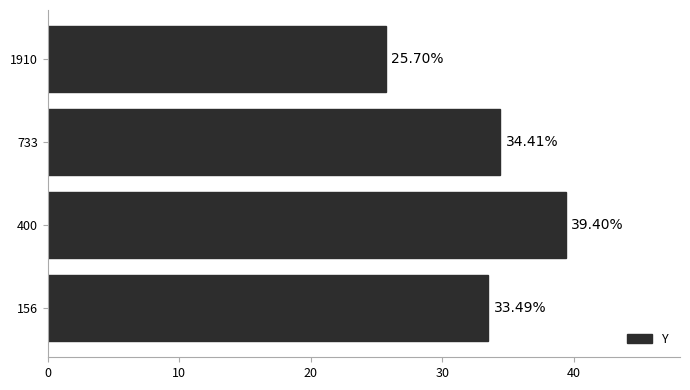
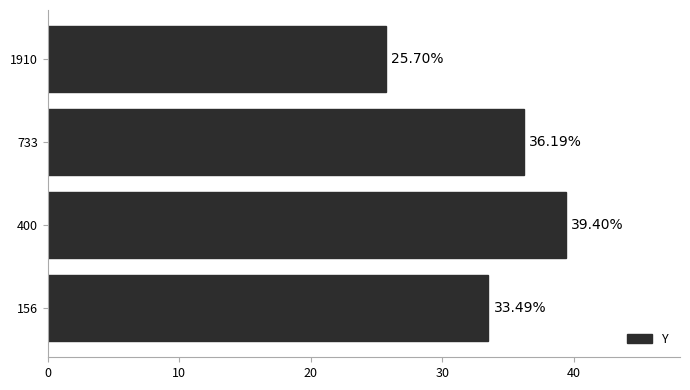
733: 34.41% -> 36.19%
